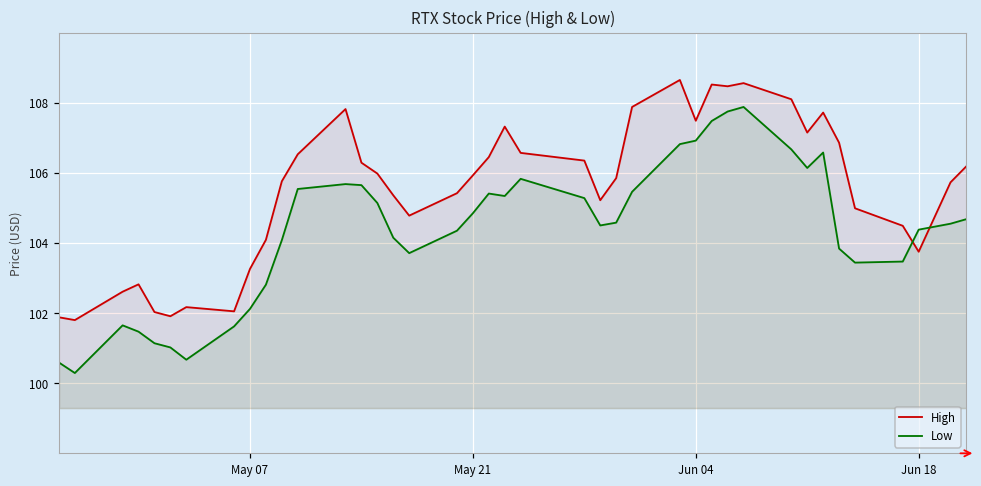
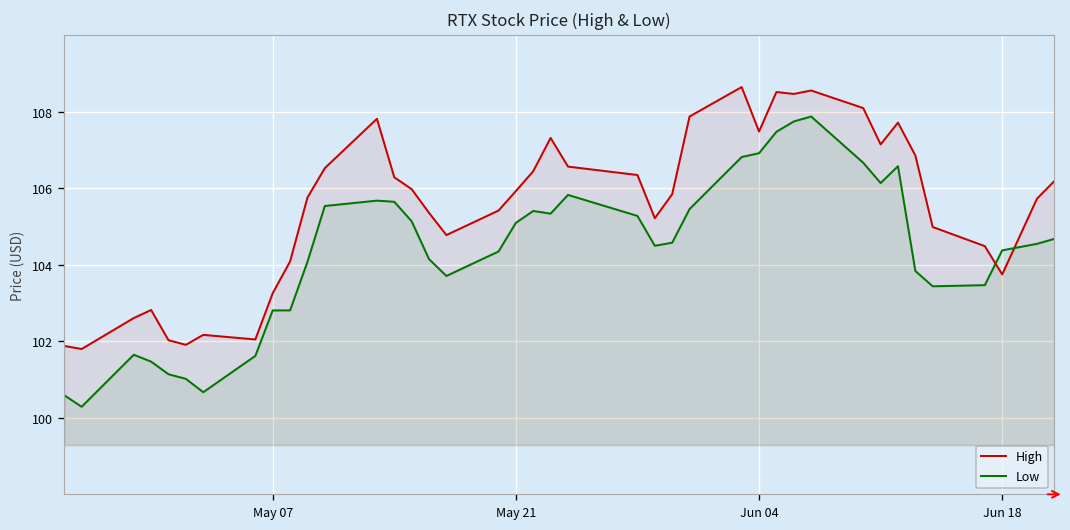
Low, May 07: 102.1 -> 102.8
Low, May 21: 104.8 -> 105.1
